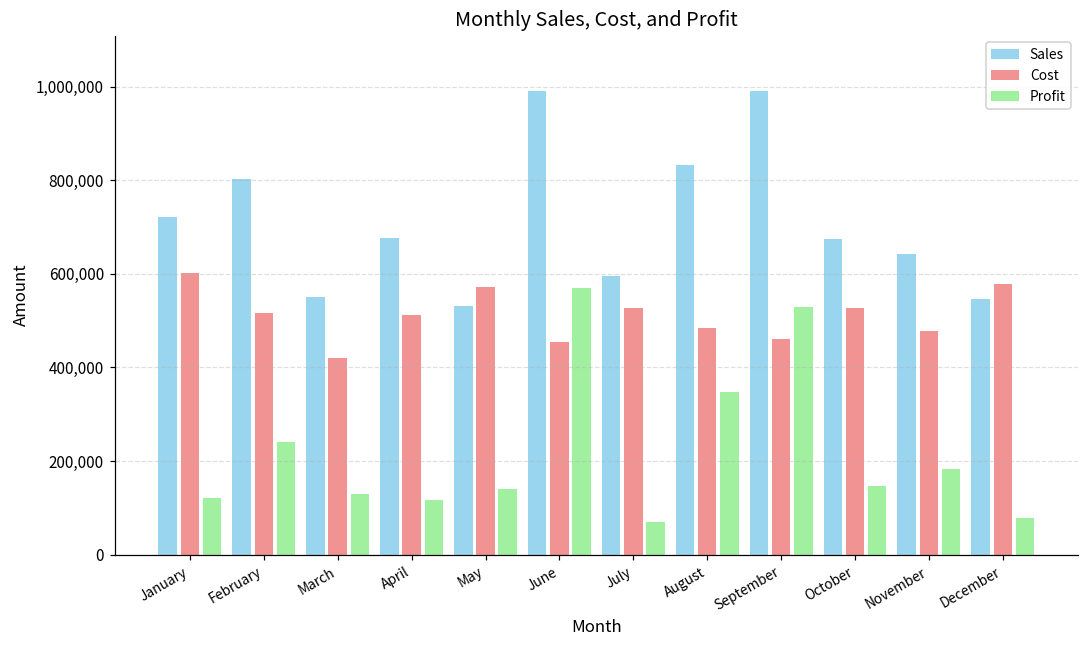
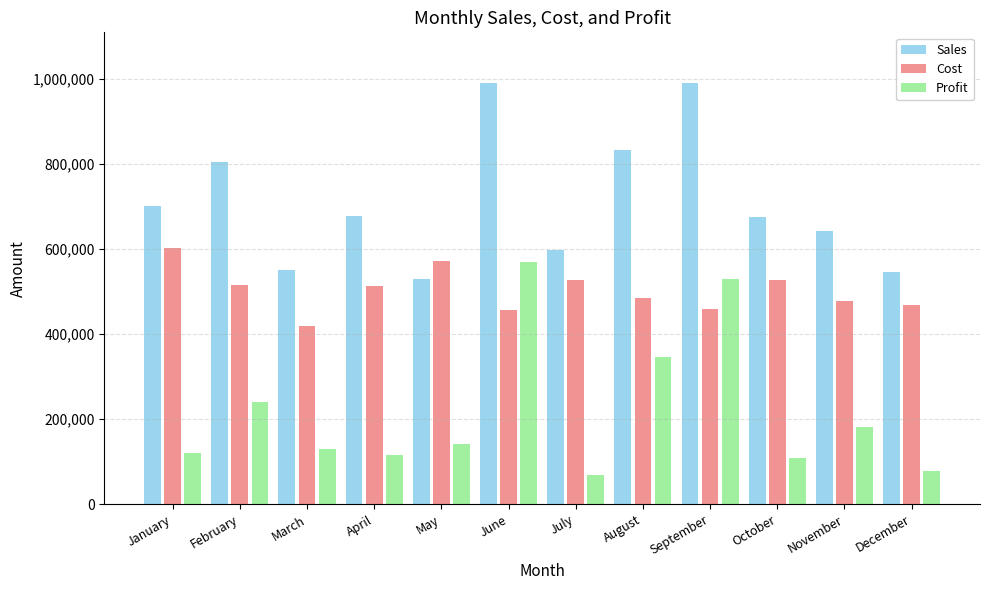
Sales, January: 720,000 -> 700,000
Profit, October: 150,000 -> 110,000
Cost, December: 580,000 -> 470,000
